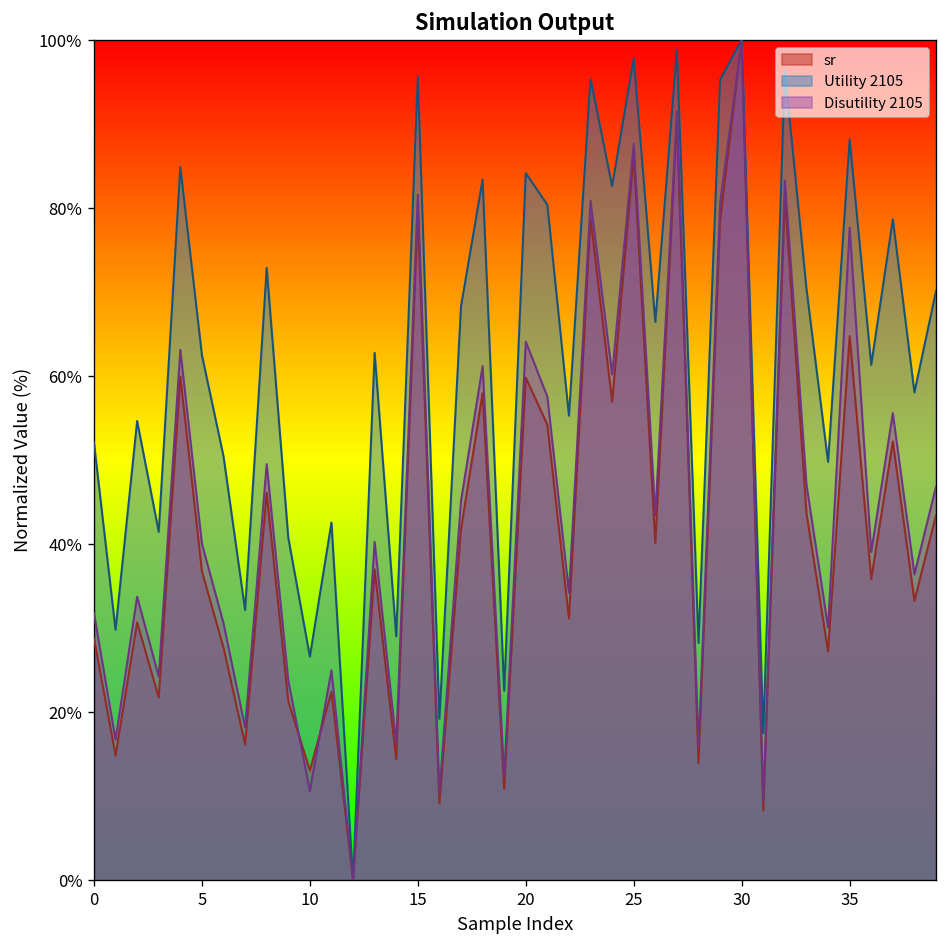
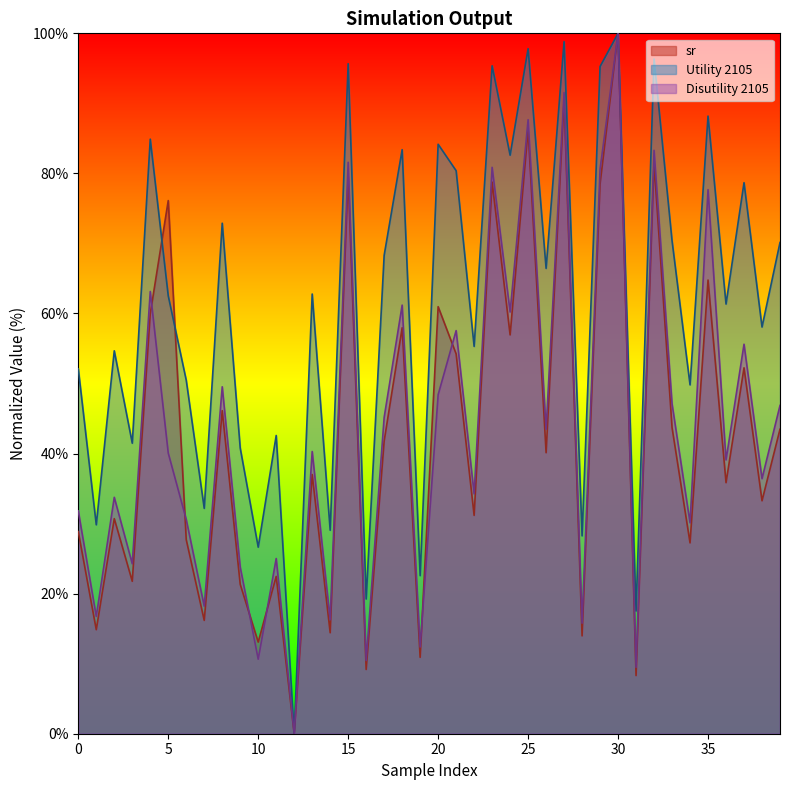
sr, 5: 37% -> 76%
sr, 20: 60% -> 61%
Disutility 2105, 20: 64% -> 48%
